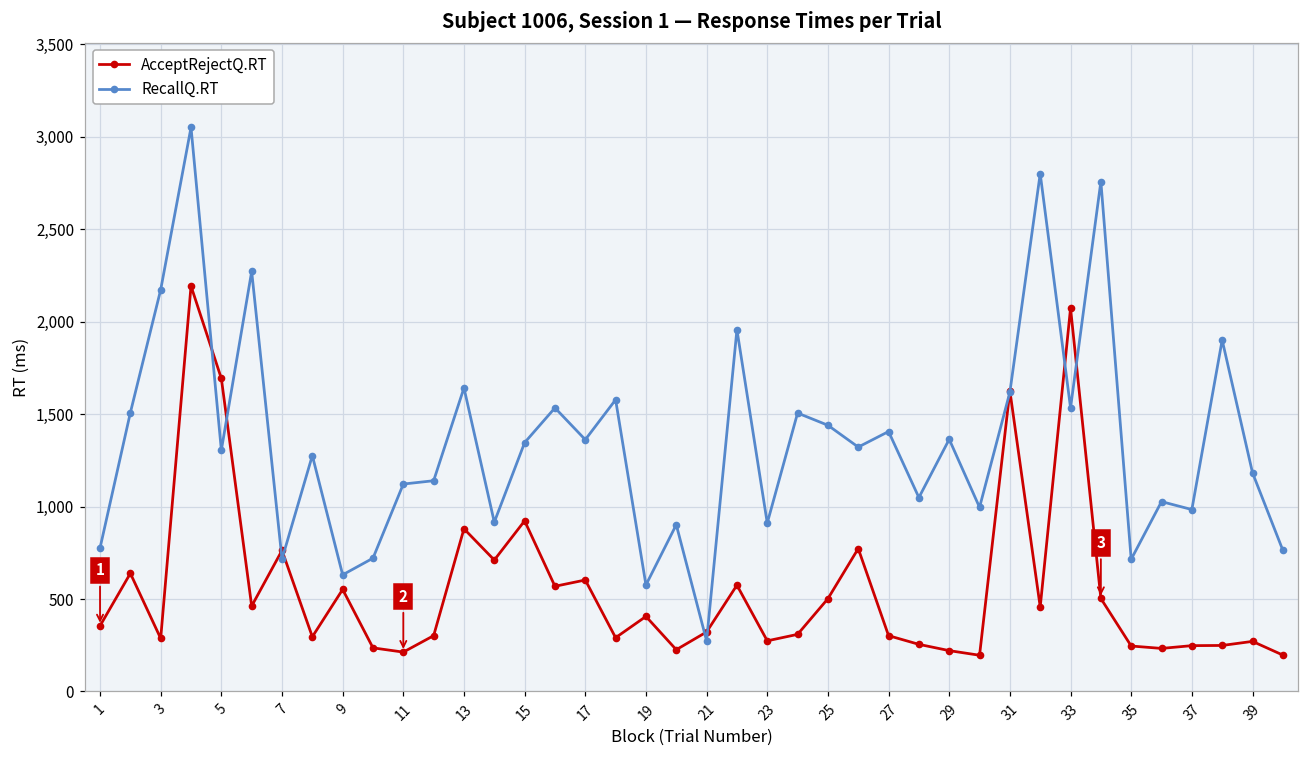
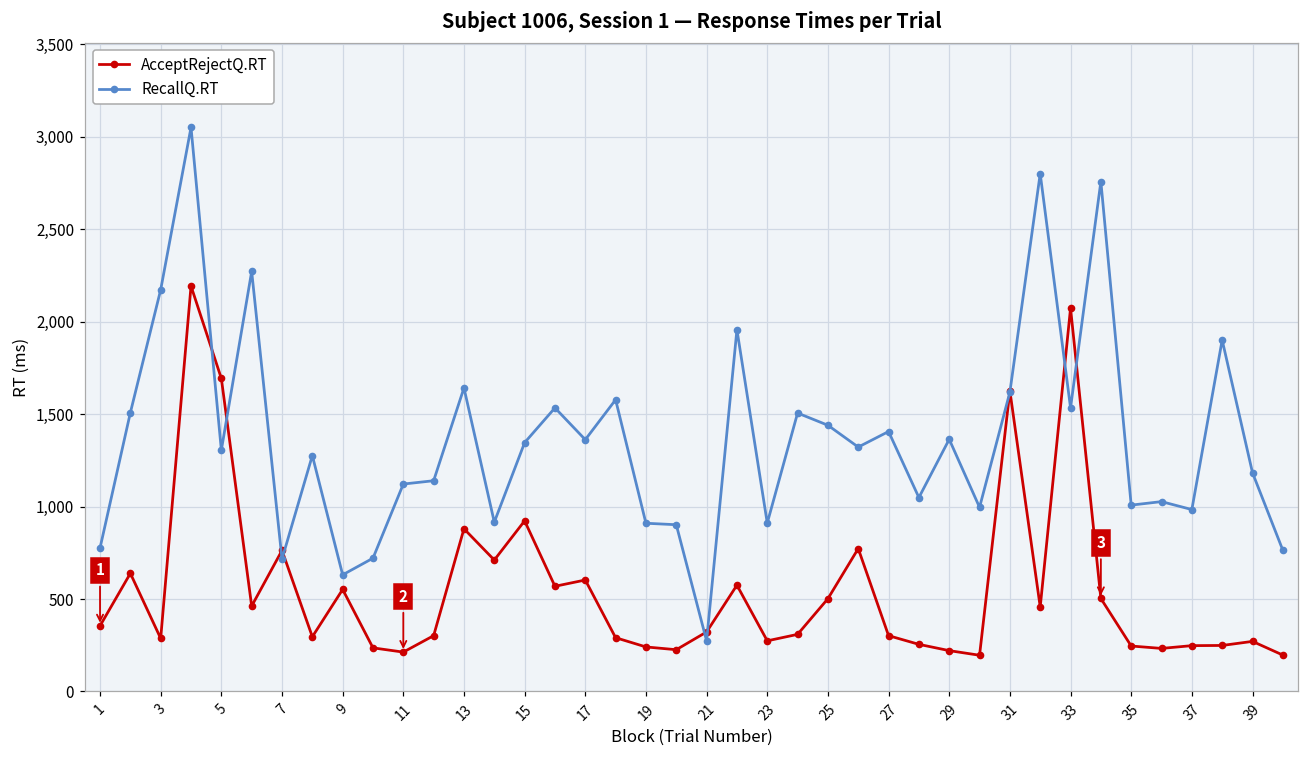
AcceptRejectQ.RT, 19: 410 -> 240
RecallQ.RT, 19: 580 -> 910
RecallQ.RT, 35: 720 -> 1,010
